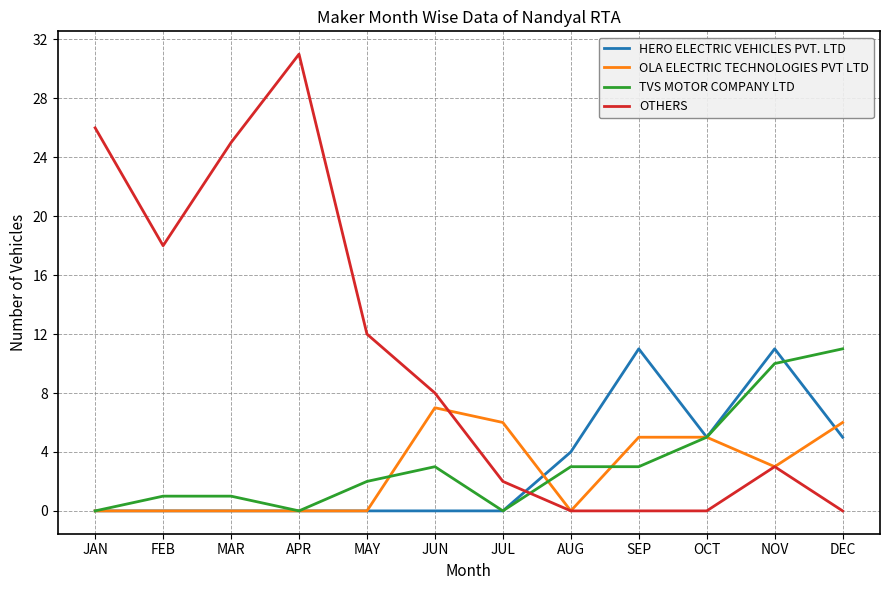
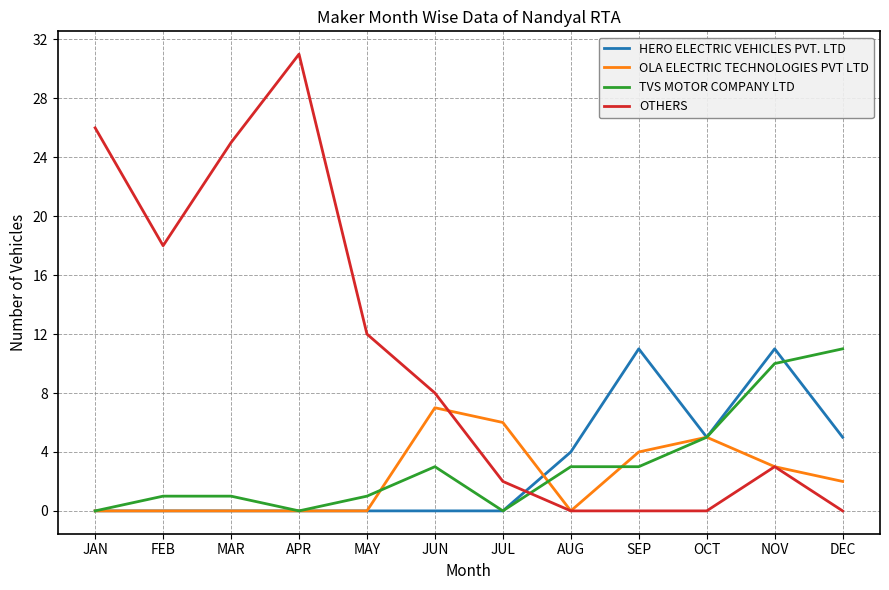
TVS MOTOR COMPANY LTD, MAY: 2 -> 1
OLA ELECTRIC TECHNOLOGIES PVT LTD, SEP: 5 -> 4
OLA ELECTRIC TECHNOLOGIES PVT LTD, DEC: 6 -> 2
